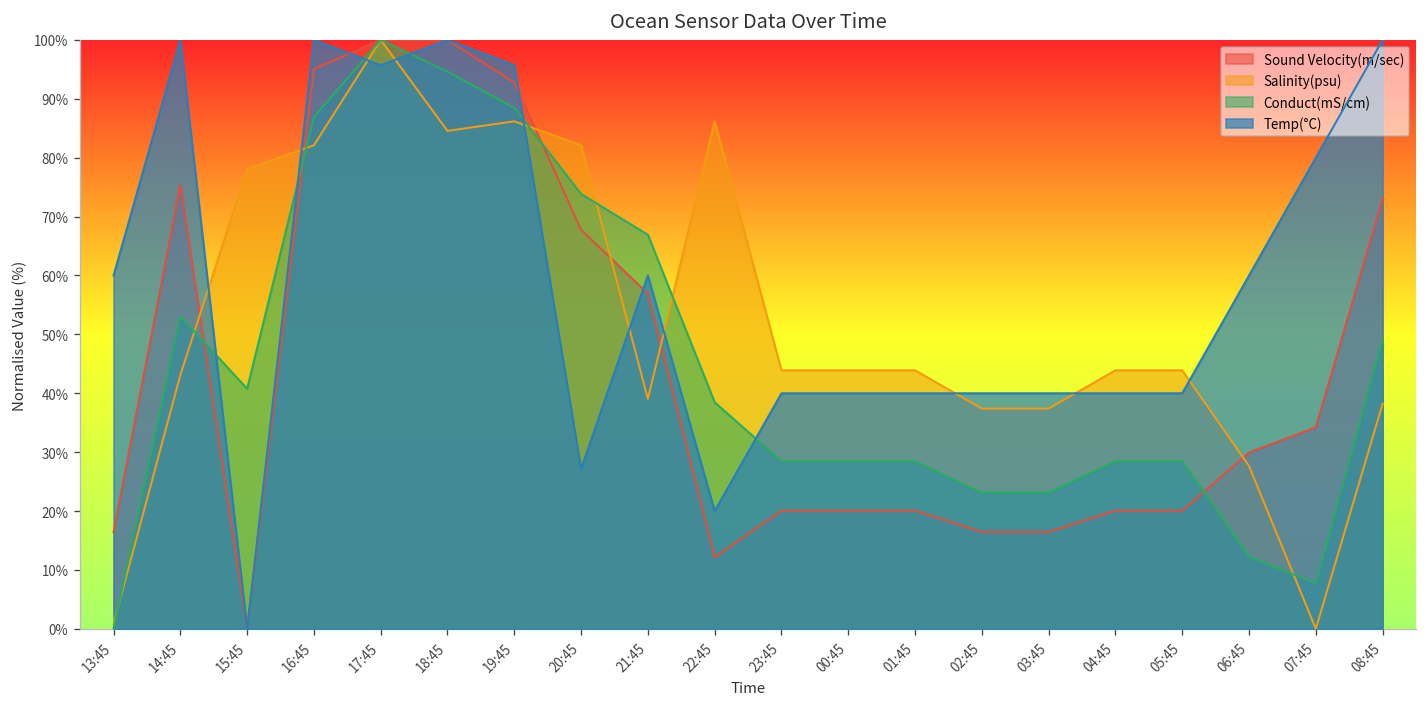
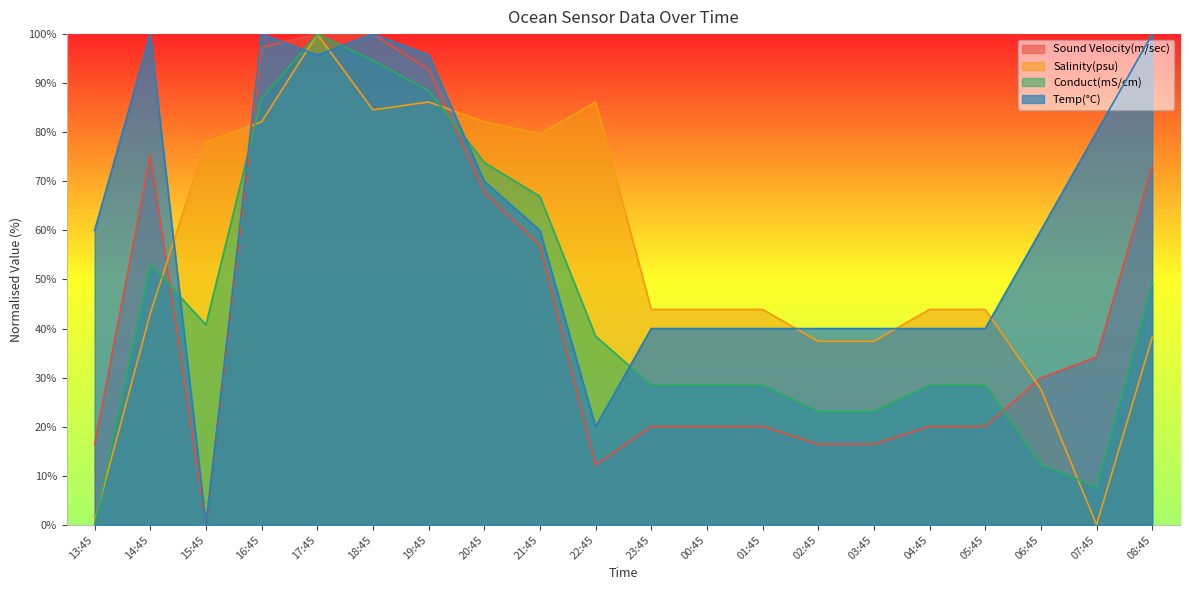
Sound Velocity(m/sec), 16:45: 95% -> 97%
Temp(°C), 20:45: 27% -> 70%
Salinity(psu), 21:45: 39% -> 80%
